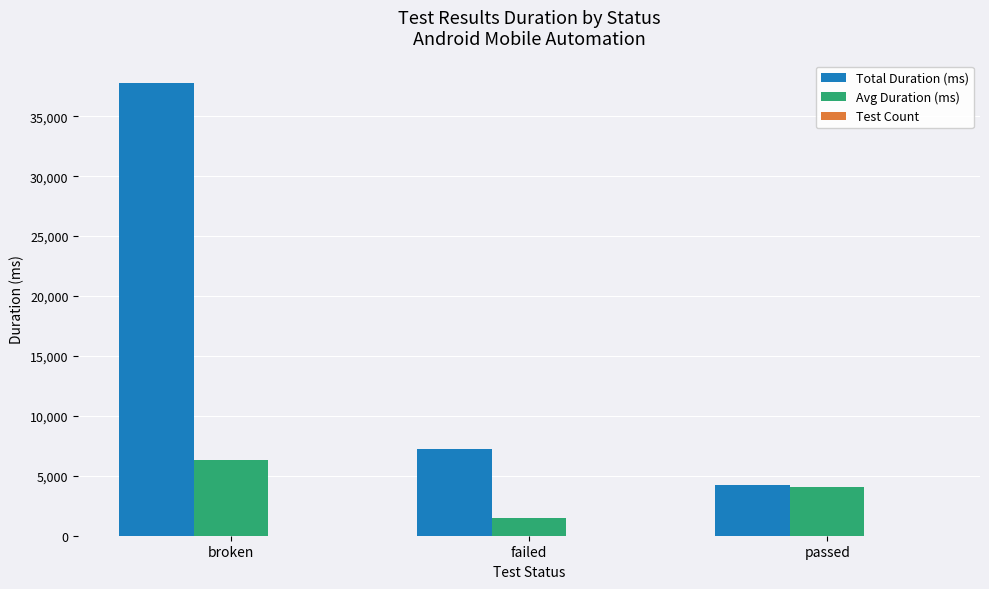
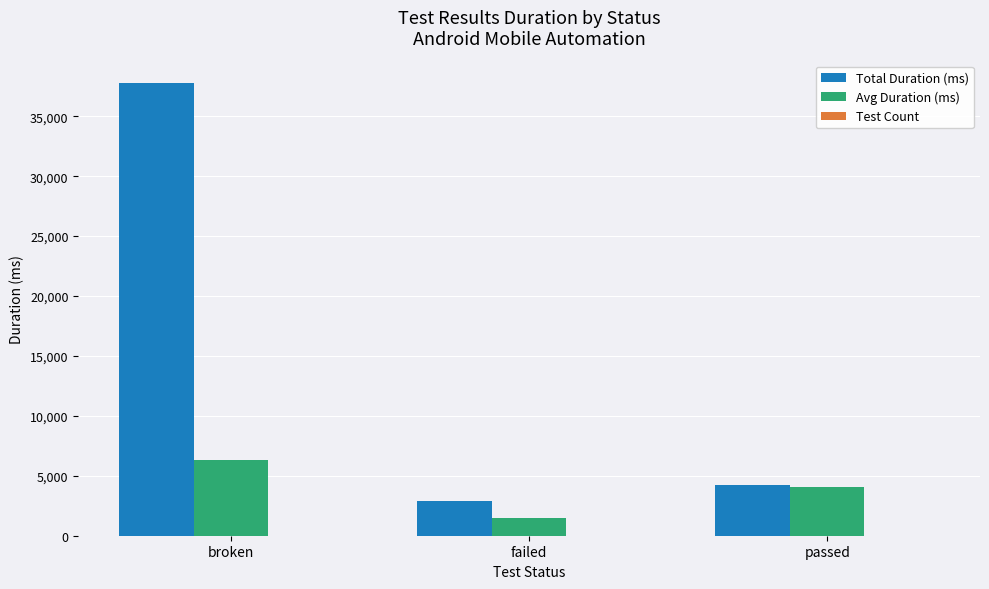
Total Duration (ms), failed: 7,200 -> 2,900
